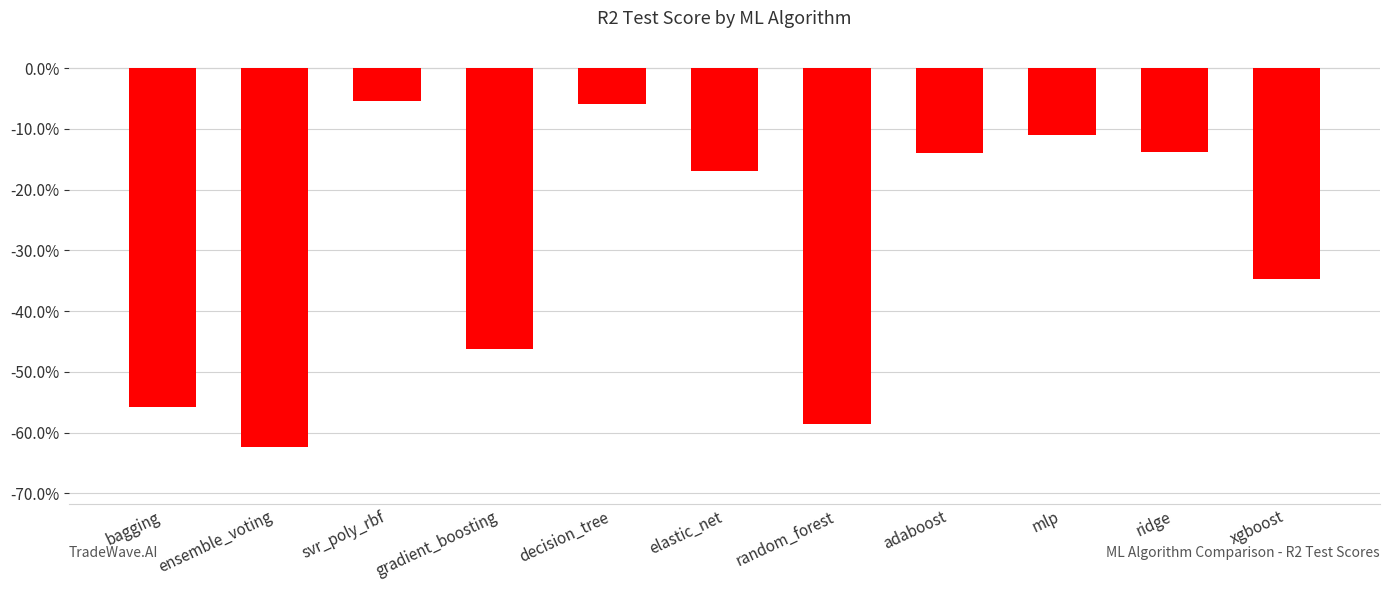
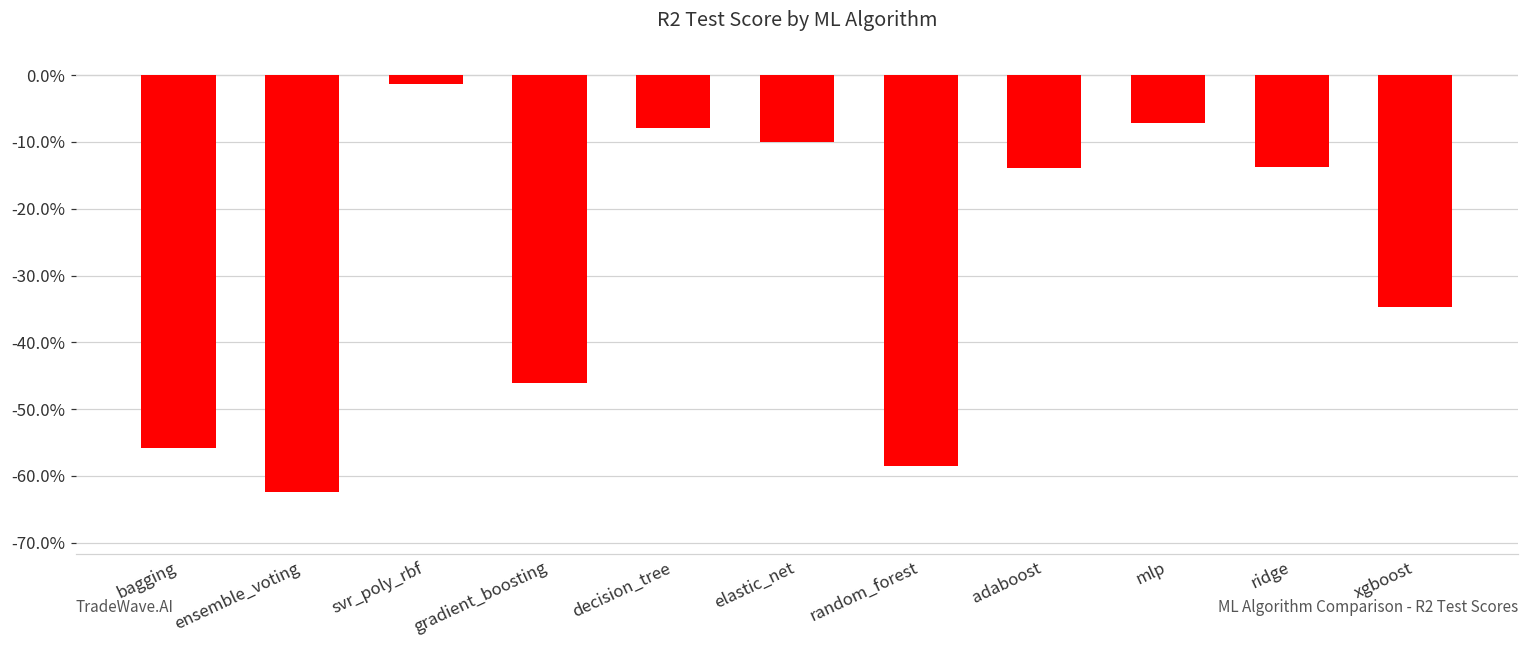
svr_poly_rbf: -5% -> -1%
decision_tree: -6% -> -8%
elastic_net: -17% -> -10%
mlp: -11% -> -7%
